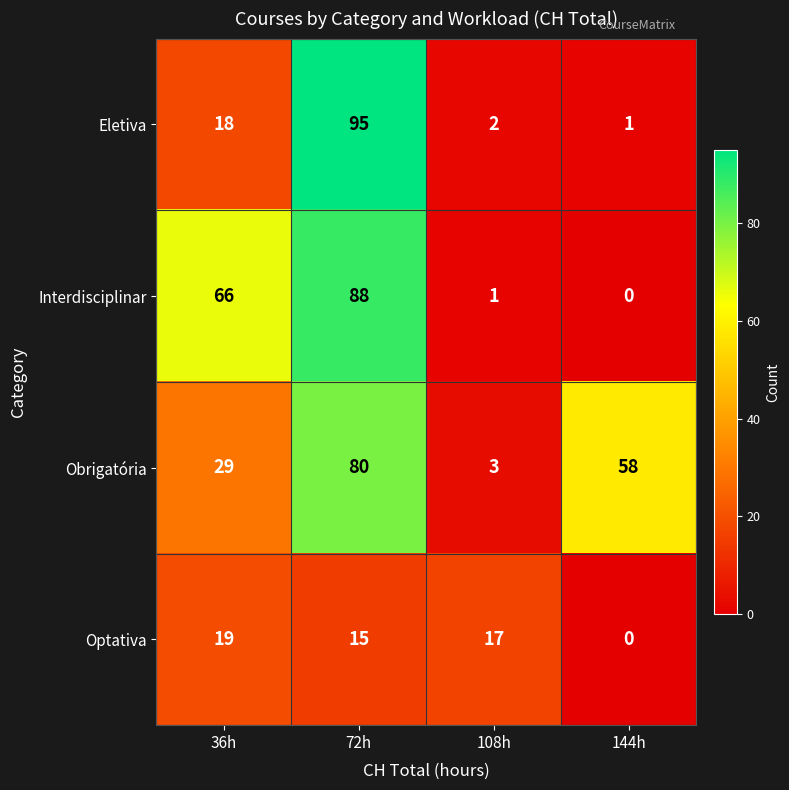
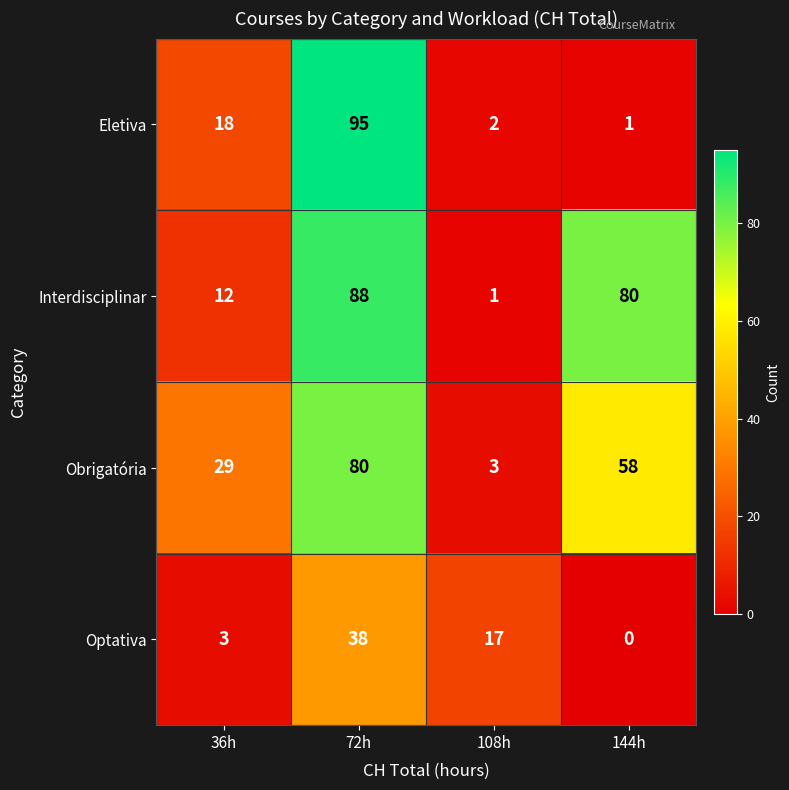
Interdisciplinar, 36h: 66 -> 12
Interdisciplinar, 144h: 0 -> 80
Optativa, 36h: 19 -> 3
Optativa, 72h: 15 -> 38
